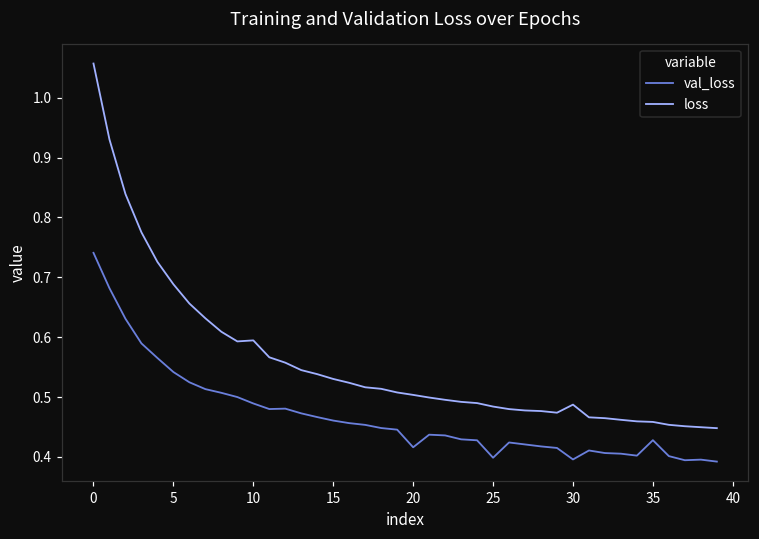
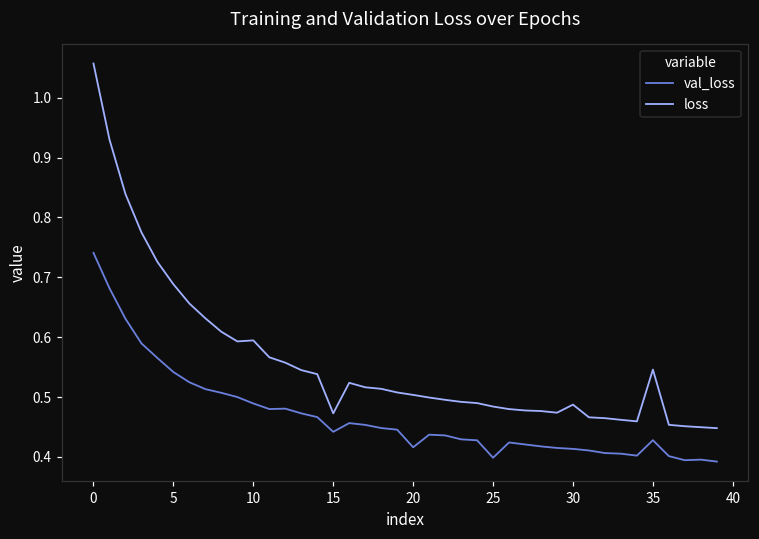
val_loss, 15: 0.46 -> 0.44
loss, 15: 0.53 -> 0.47
val_loss, 30: 0.40 -> 0.41
loss, 35: 0.46 -> 0.55
